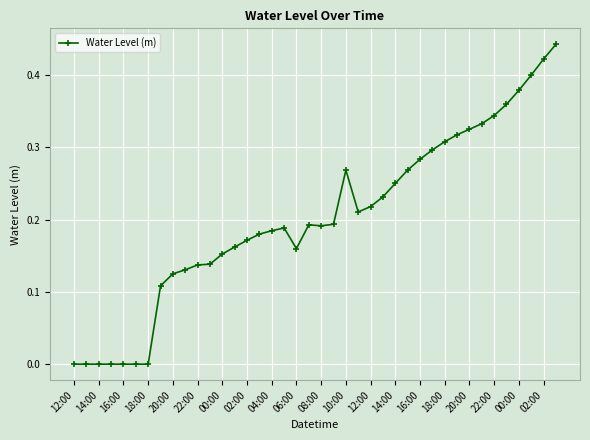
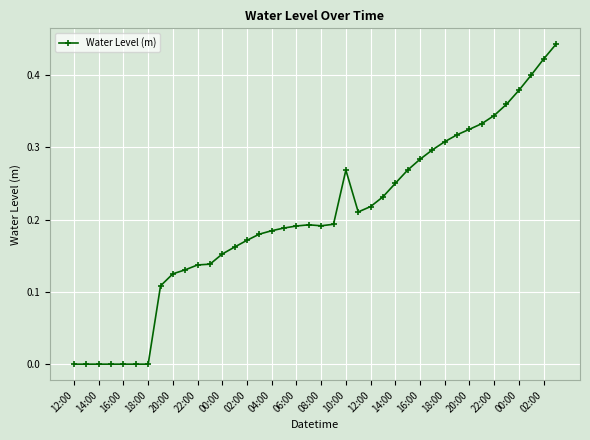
06:00: 0.16 -> 0.19
